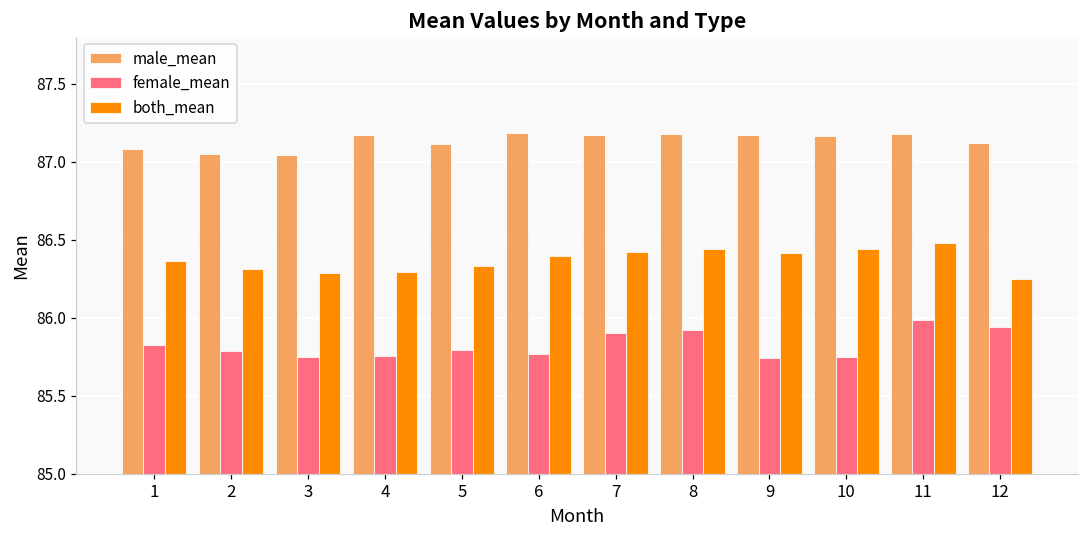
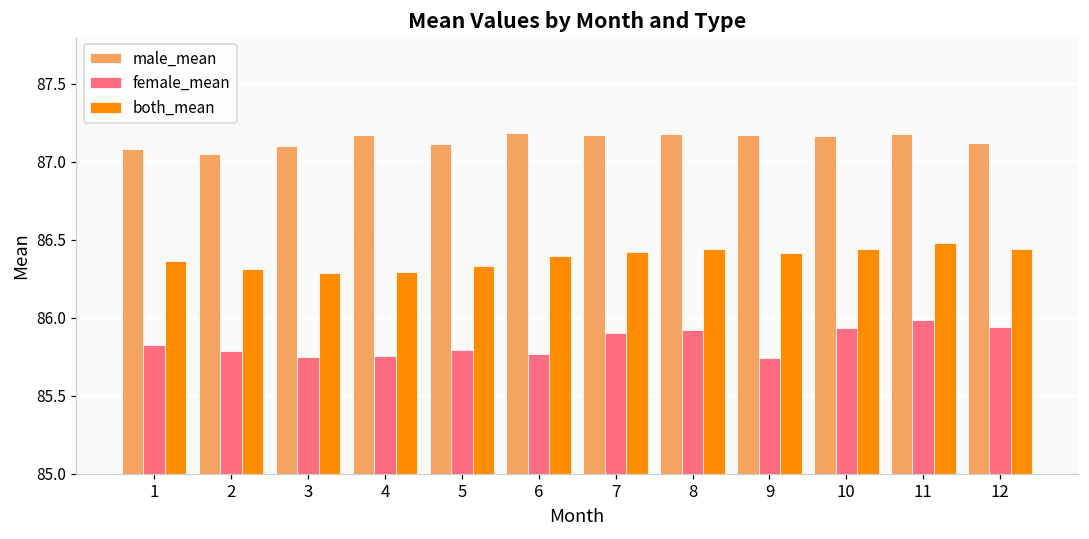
male_mean, 3: 87.04 -> 87.10
female_mean, 10: 85.75 -> 85.94
both_mean, 12: 86.25 -> 86.44
